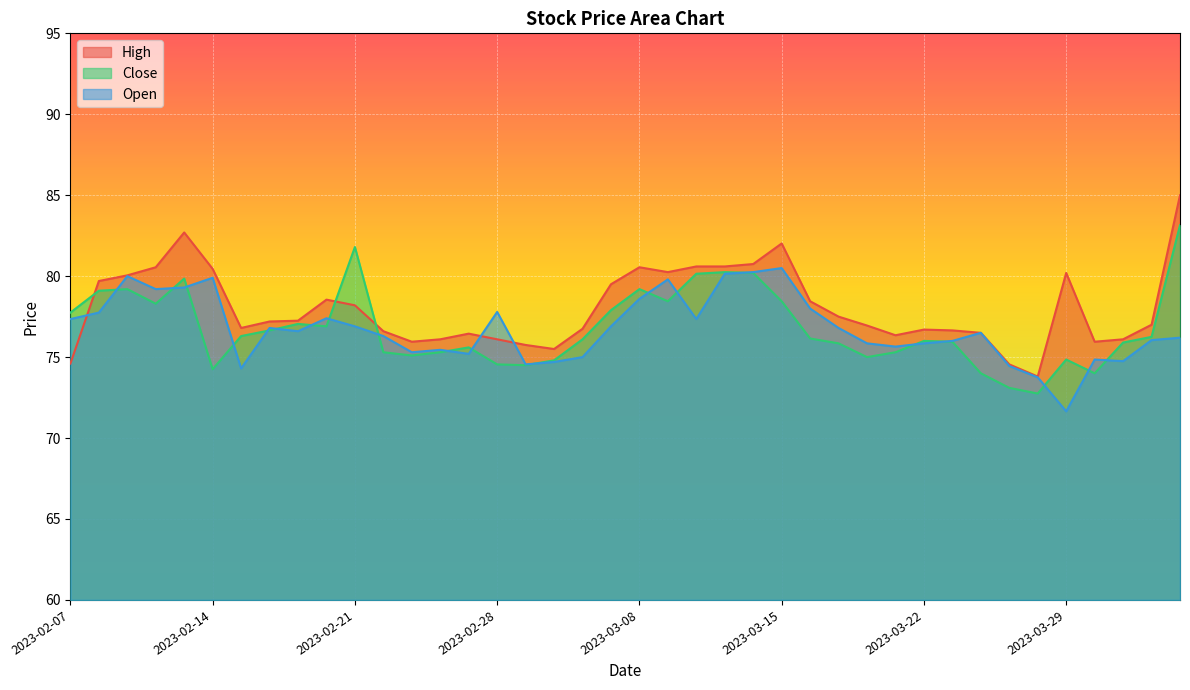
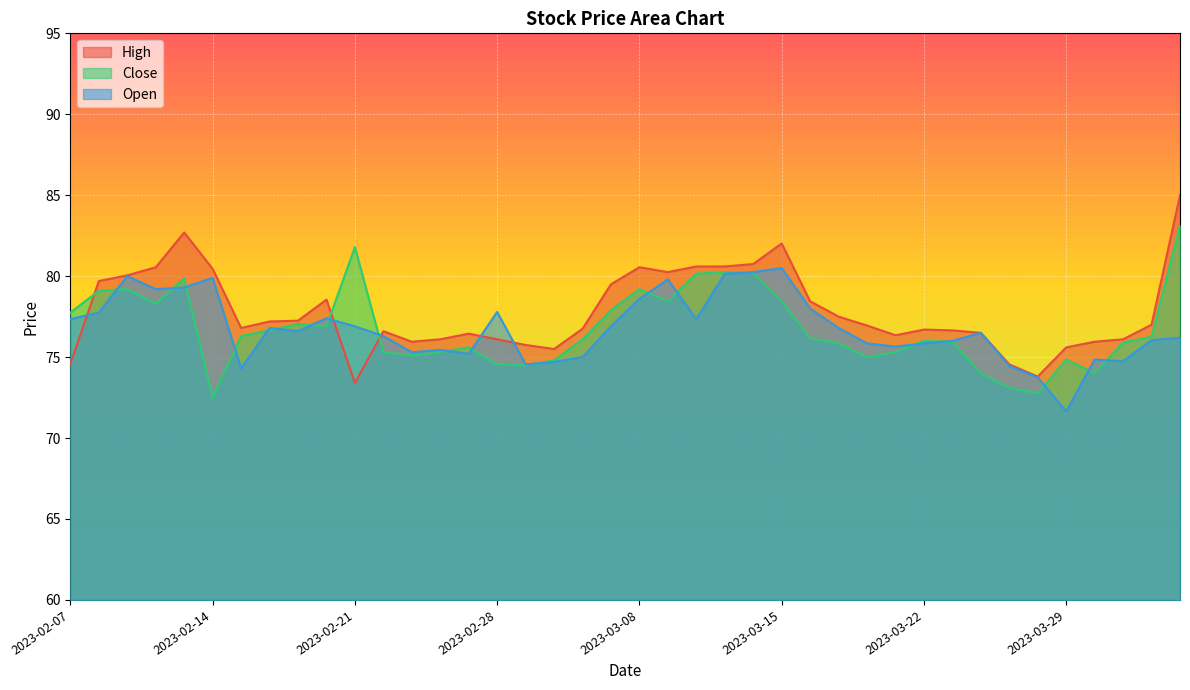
Close, 2023-02-14: 74.3 -> 72.5
High, 2023-02-21: 78.2 -> 73.4
High, 2023-03-29: 80.2 -> 75.6
